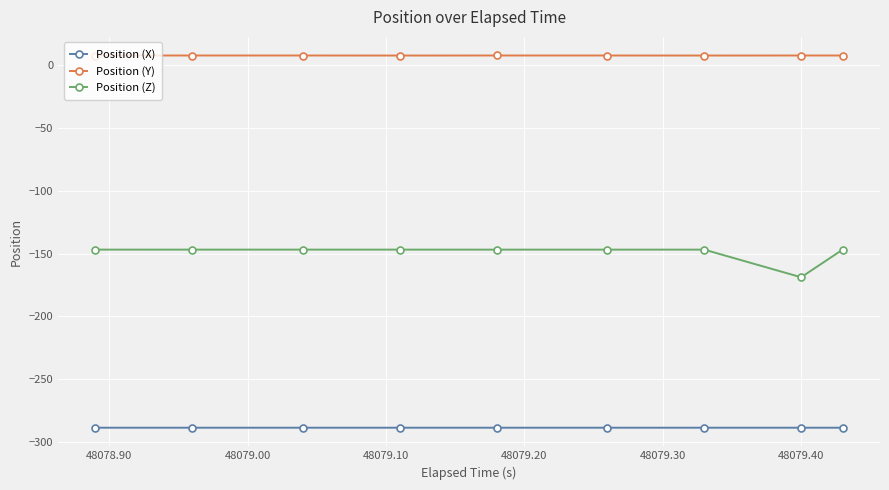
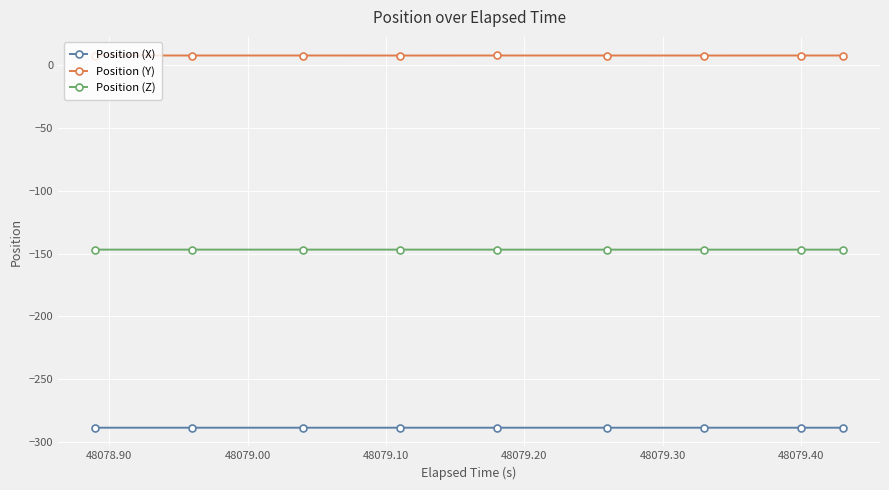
Position (Z), 48079.40: -169 -> -147
